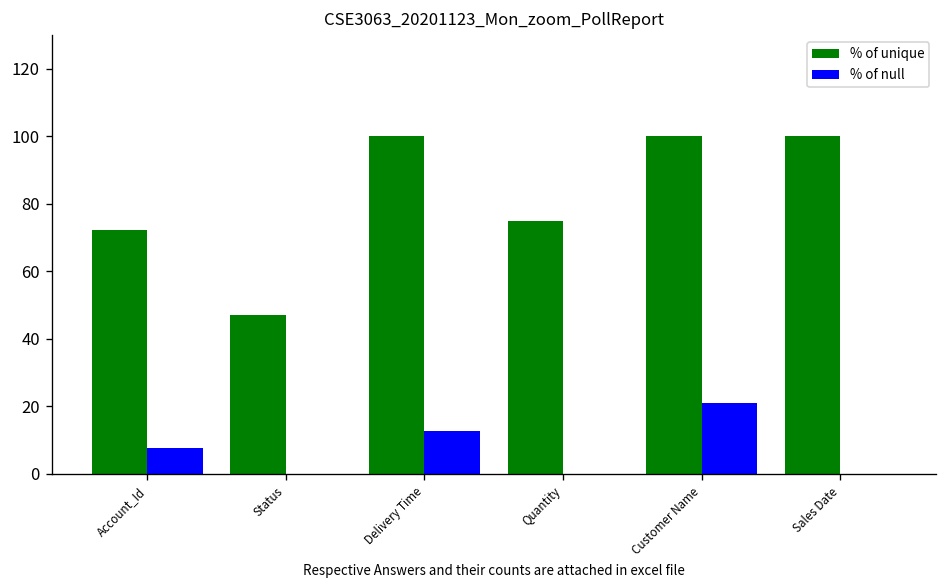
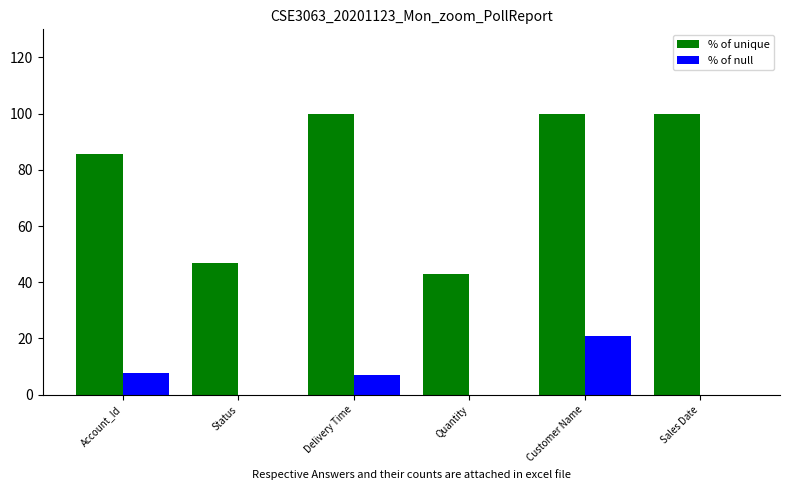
% of unique, Account_Id: 72 -> 86
% of null, Delivery Time: 13 -> 7
% of unique, Quantity: 75 -> 43
